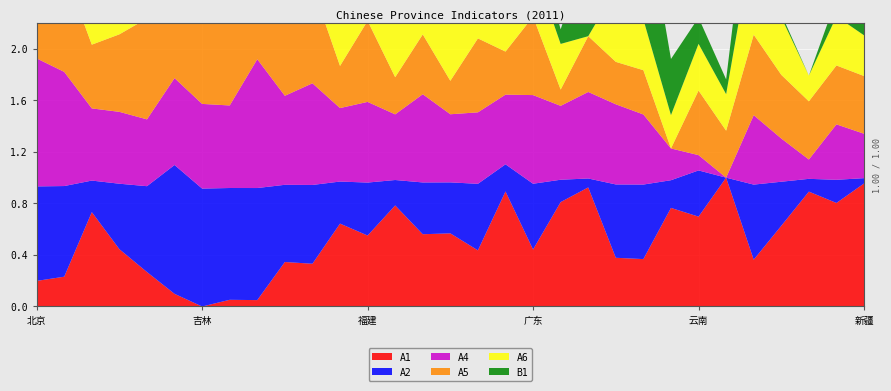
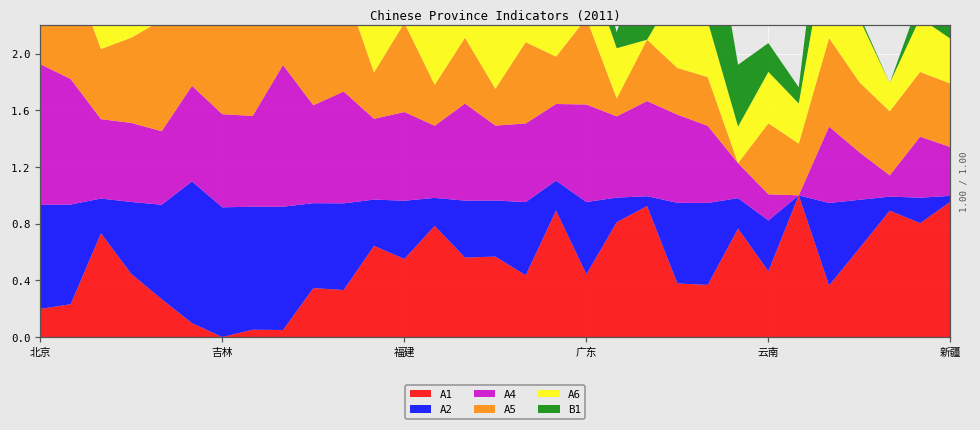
A1, 云南: 0.70 -> 0.46
A4, 云南: 0.12 -> 0.18
